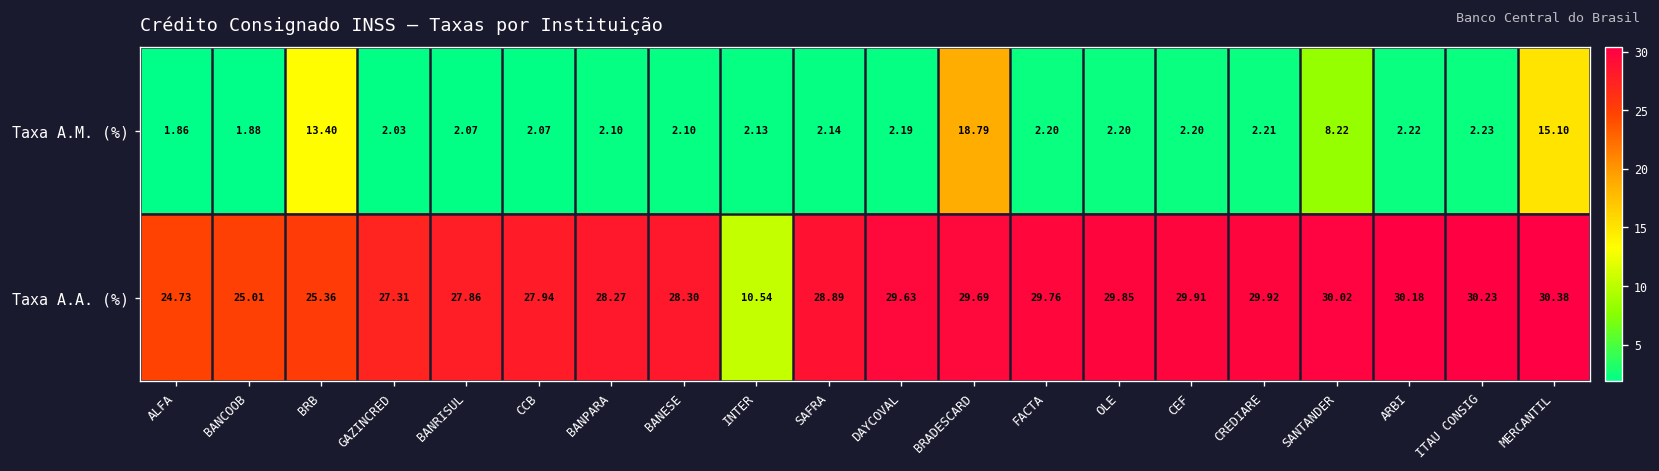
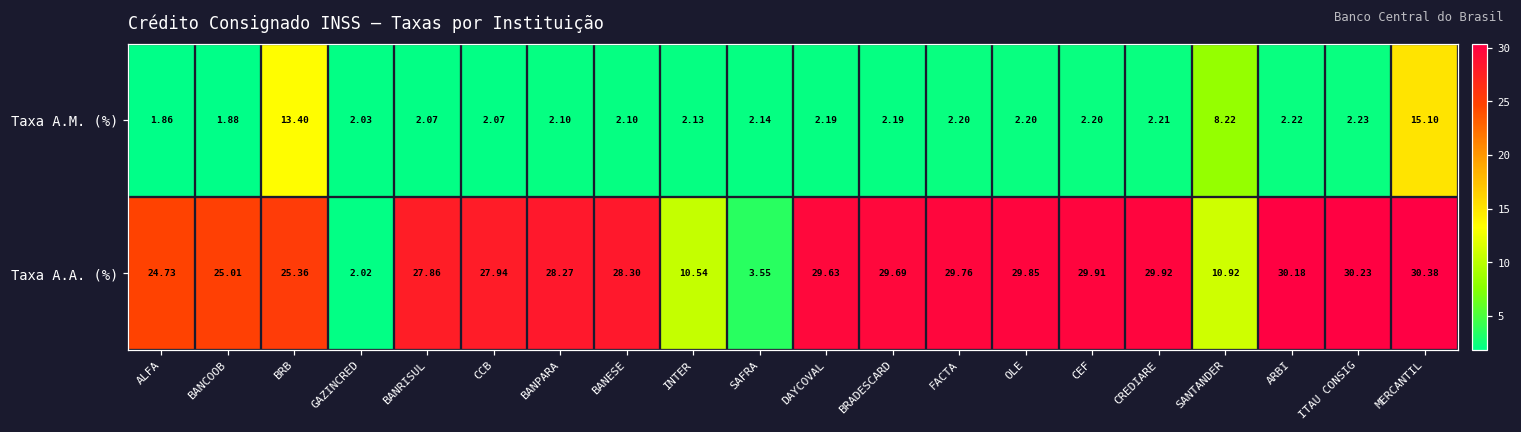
Taxa A.M. (%), BRADESCARD: 18.79 -> 2.19
Taxa A.A. (%), GAZINCRED: 27.31 -> 2.02
Taxa A.A. (%), SAFRA: 28.89 -> 3.55
Taxa A.A. (%), SANTANDER: 30.02 -> 10.92
